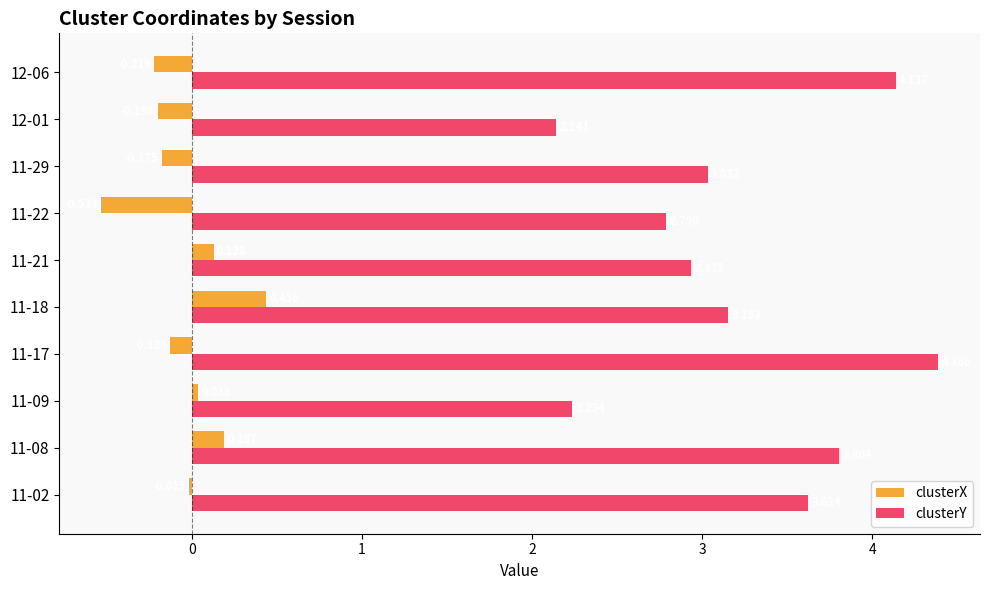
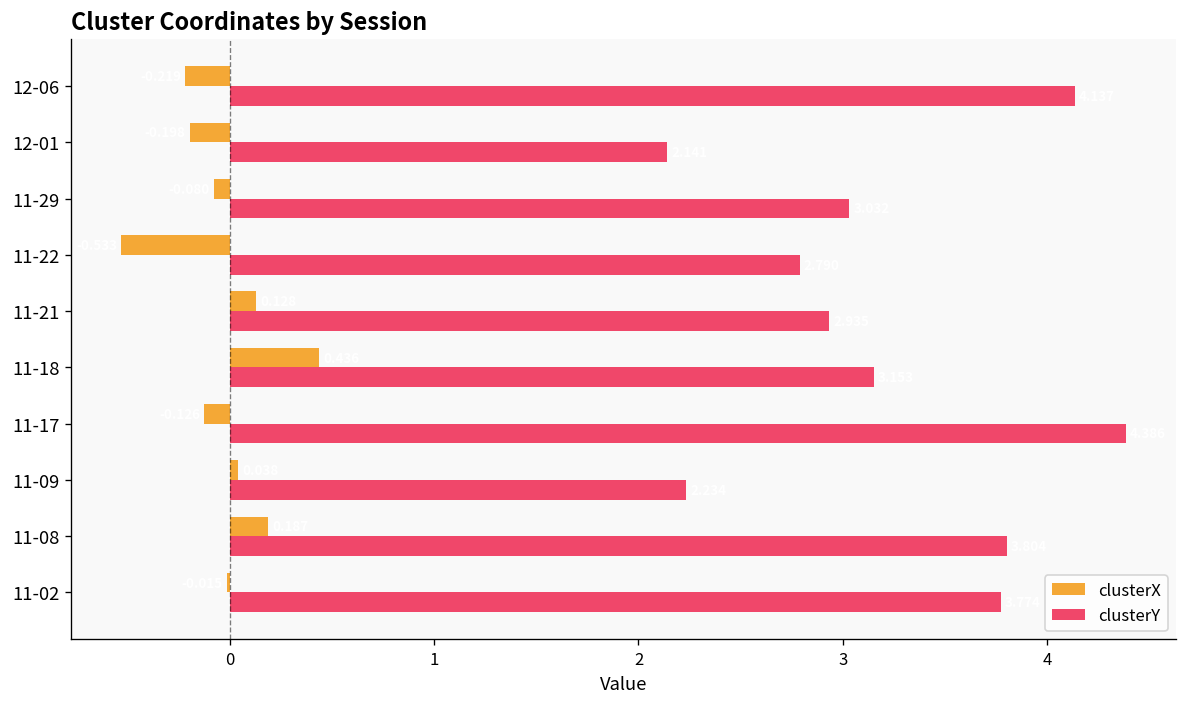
clusterX, 11-29: -0.18 -> -0.08
clusterY, 11-02: 3.62 -> 3.77
